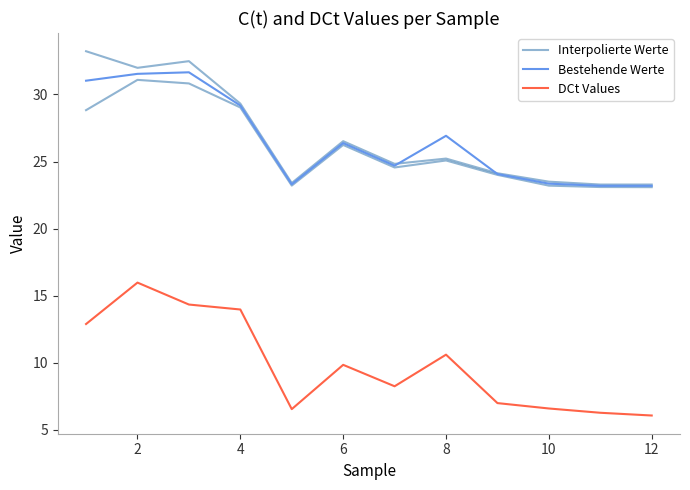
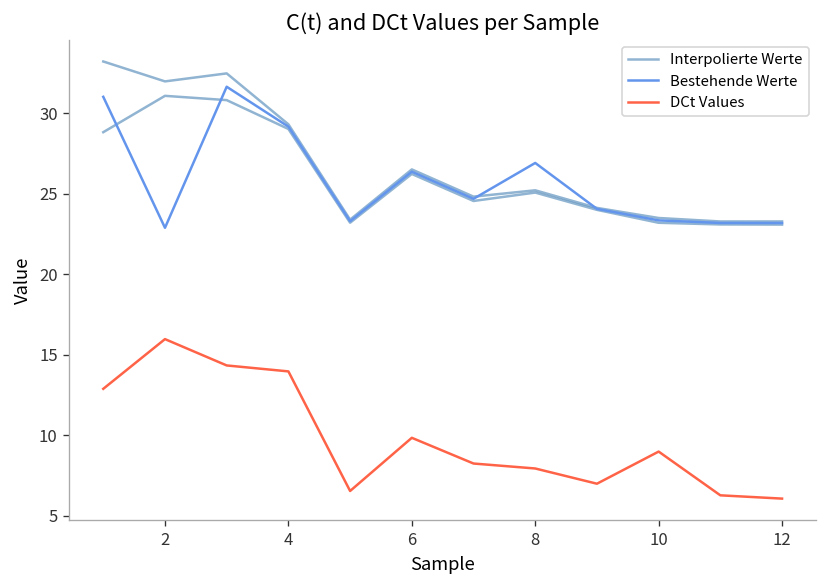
Bestehende Werte, 2: 31.5 -> 22.9
DCt Values, 8: 10.6 -> 7.9
DCt Values, 10: 6.6 -> 9.0
